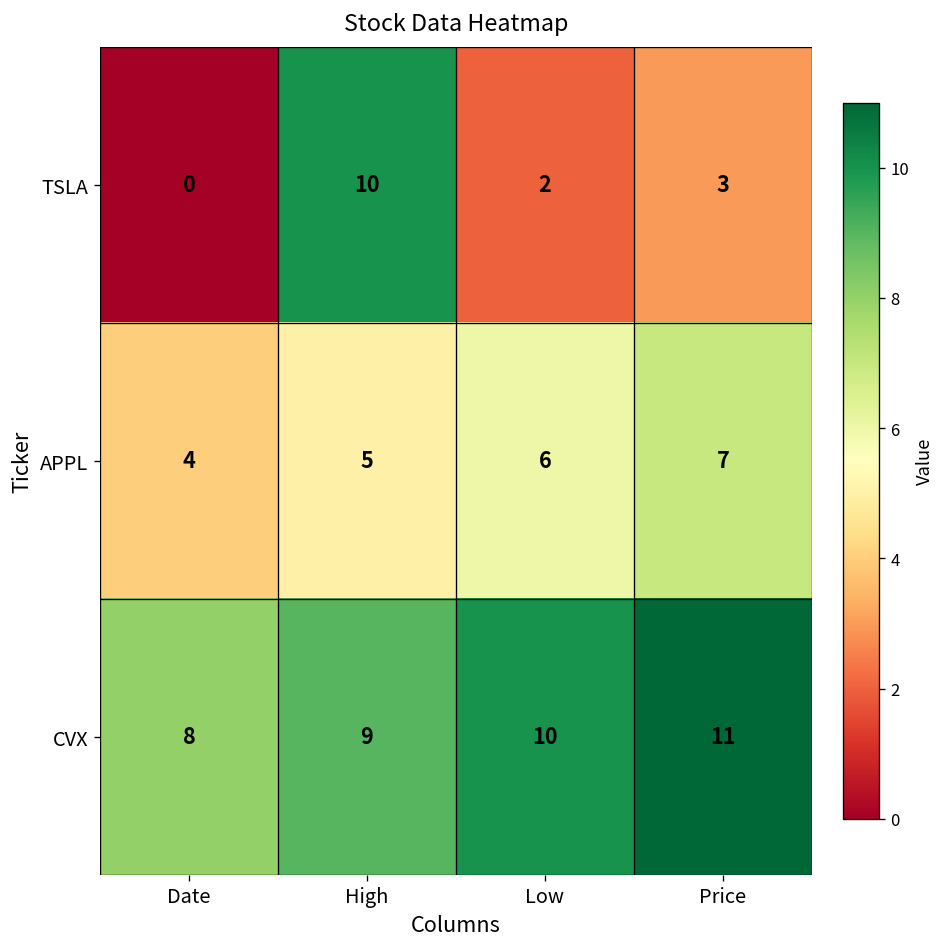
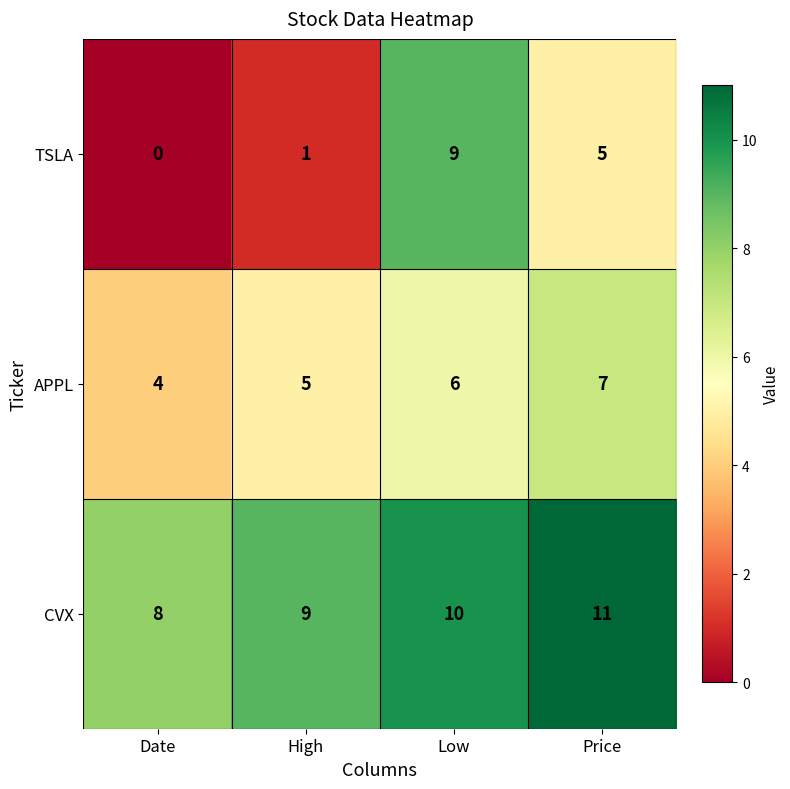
TSLA, High: 10 -> 1
TSLA, Low: 2 -> 9
TSLA, Price: 3 -> 5
